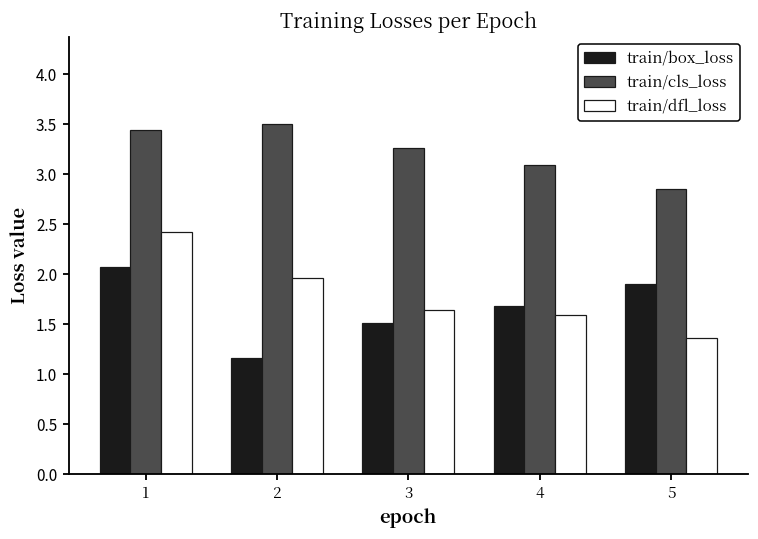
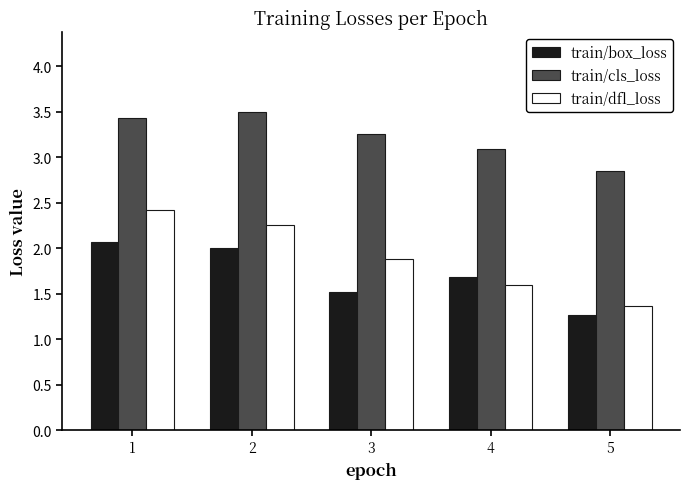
train/box_loss, 2: 1.2 -> 2.0
train/dfl_loss, 2: 2.0 -> 2.3
train/dfl_loss, 3: 1.6 -> 1.9
train/box_loss, 5: 1.9 -> 1.3
